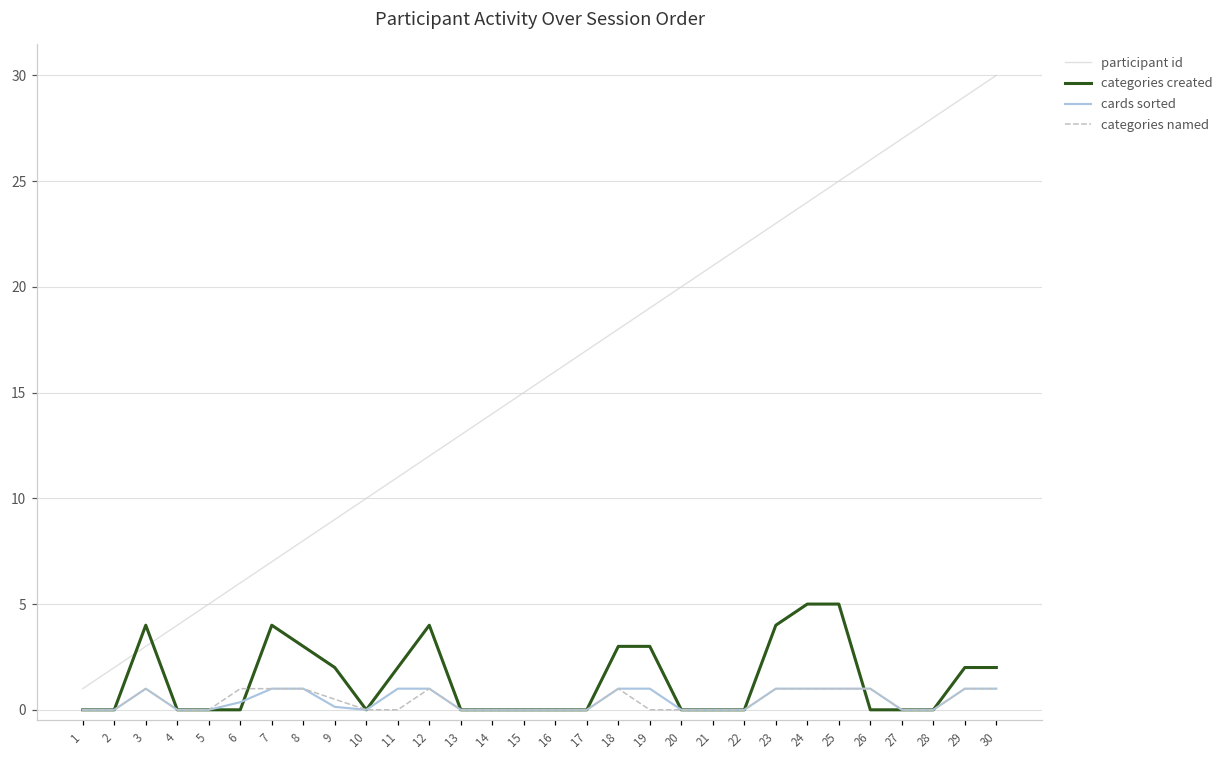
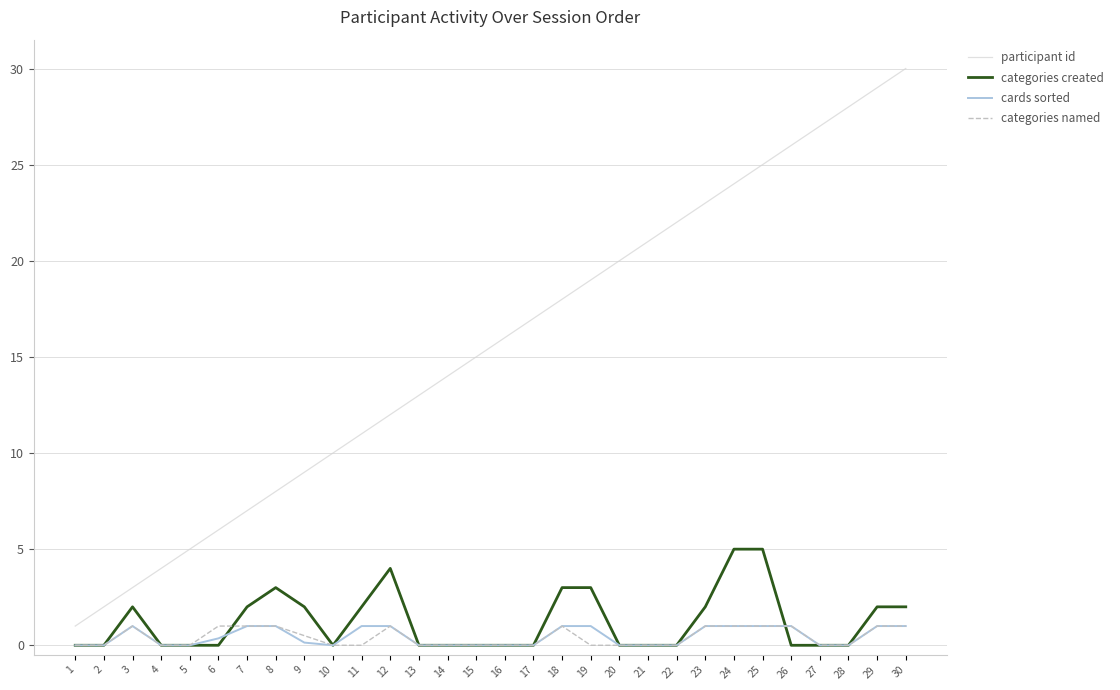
categories created, 3: 4 -> 2
categories created, 7: 4 -> 2
categories created, 23: 4 -> 2
